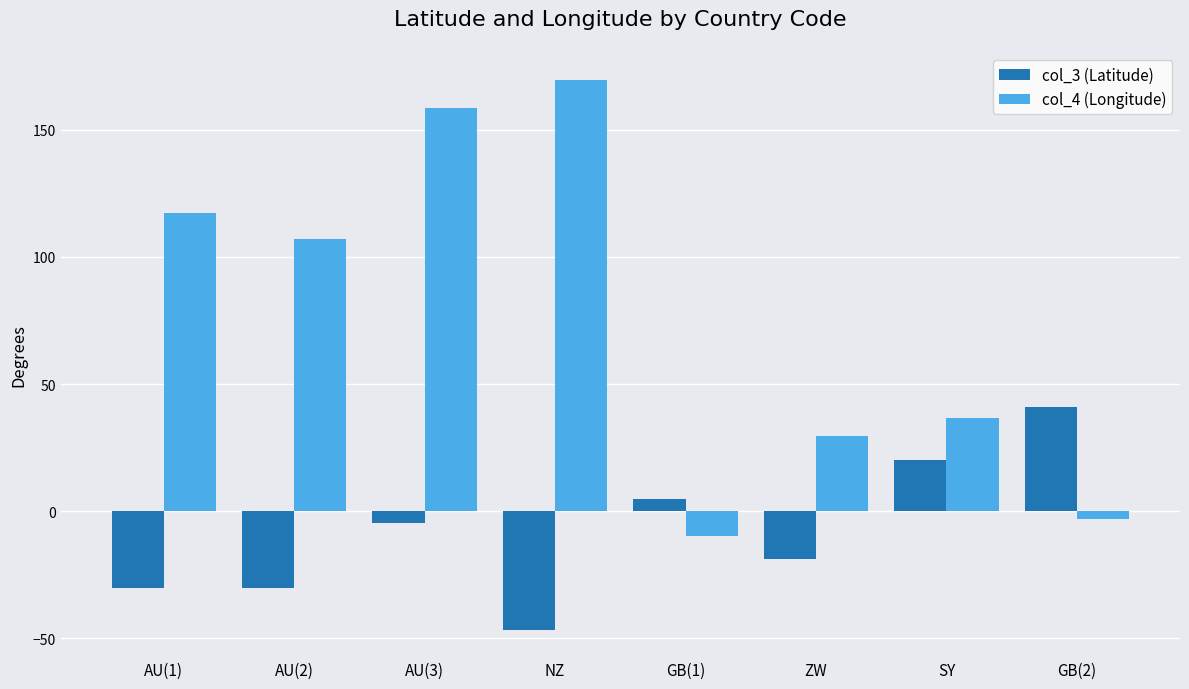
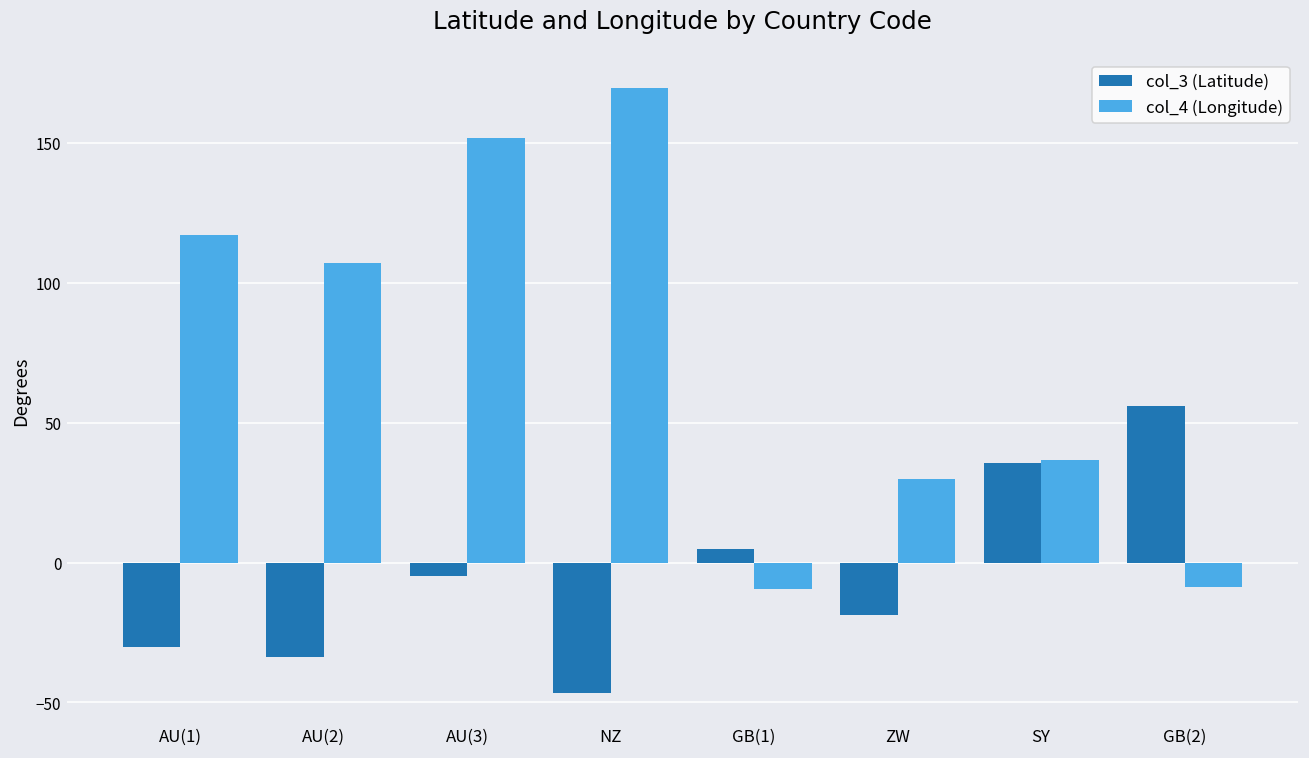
col_3 (Latitude), AU(2): -30 -> -34
col_4 (Longitude), AU(3): 159 -> 152
col_3 (Latitude), SY: 20 -> 36
col_3 (Latitude), GB(2): 41 -> 56
col_4 (Longitude), GB(2): -3 -> -9
